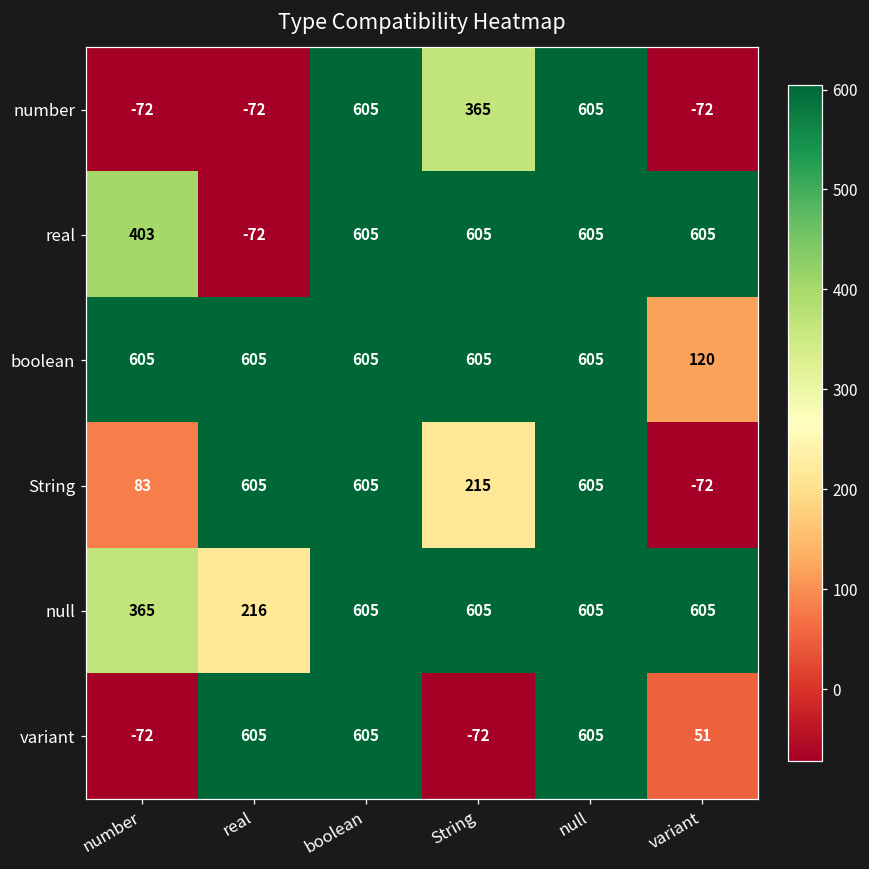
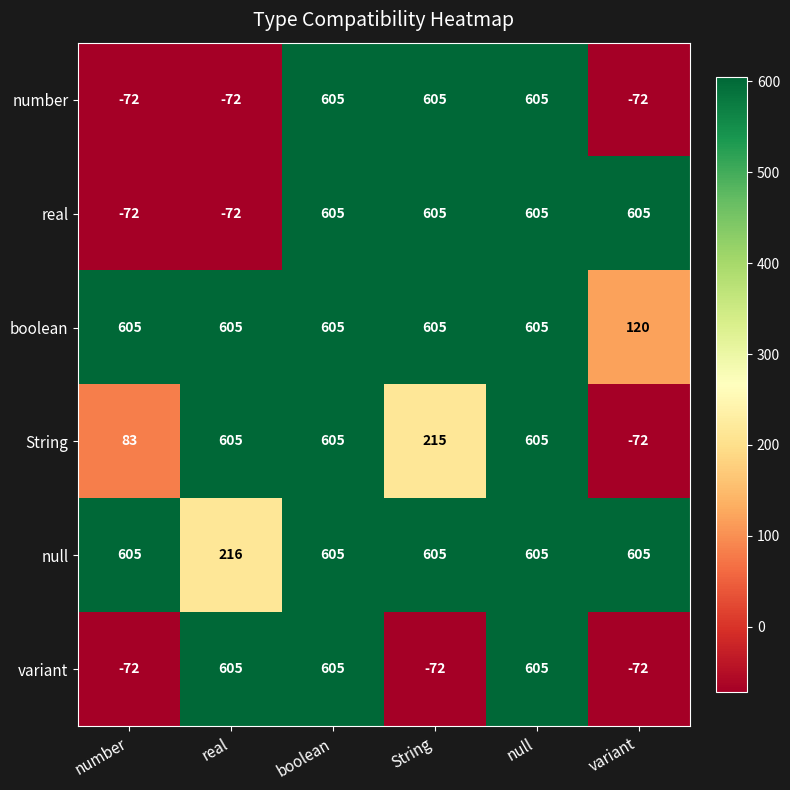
number, String: 365 -> 605
real, number: 403 -> -72
null, number: 365 -> 605
variant, variant: 51 -> -72
